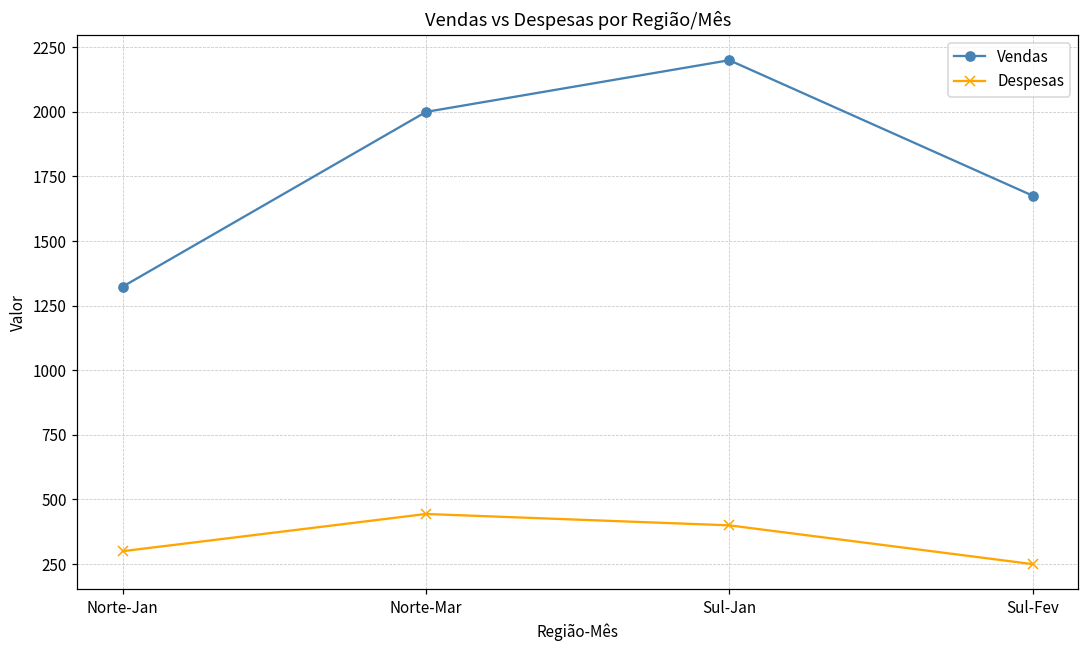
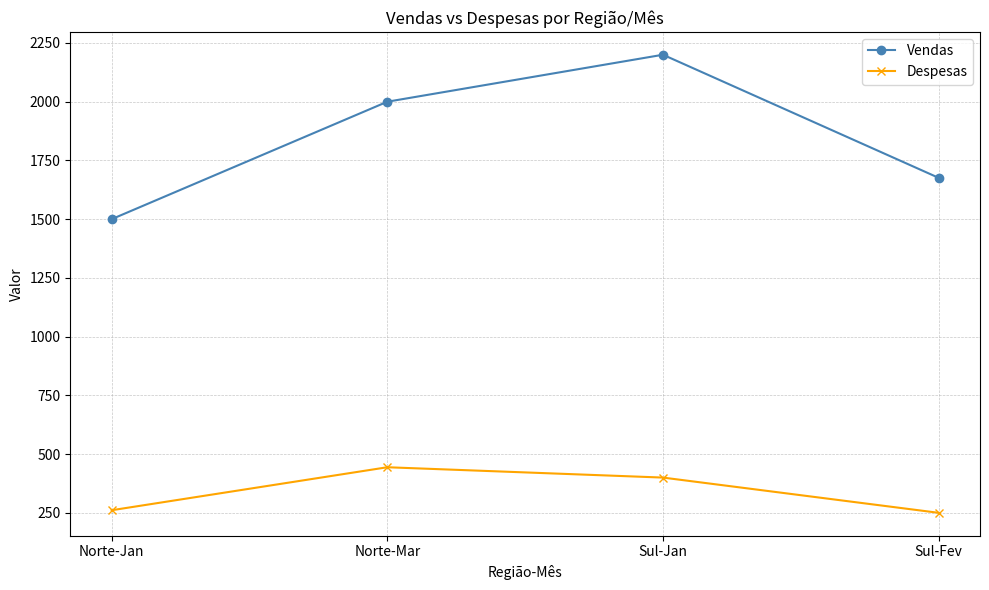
Vendas, Norte-Jan: 1320 -> 1500
Despesas, Norte-Jan: 300 -> 260
